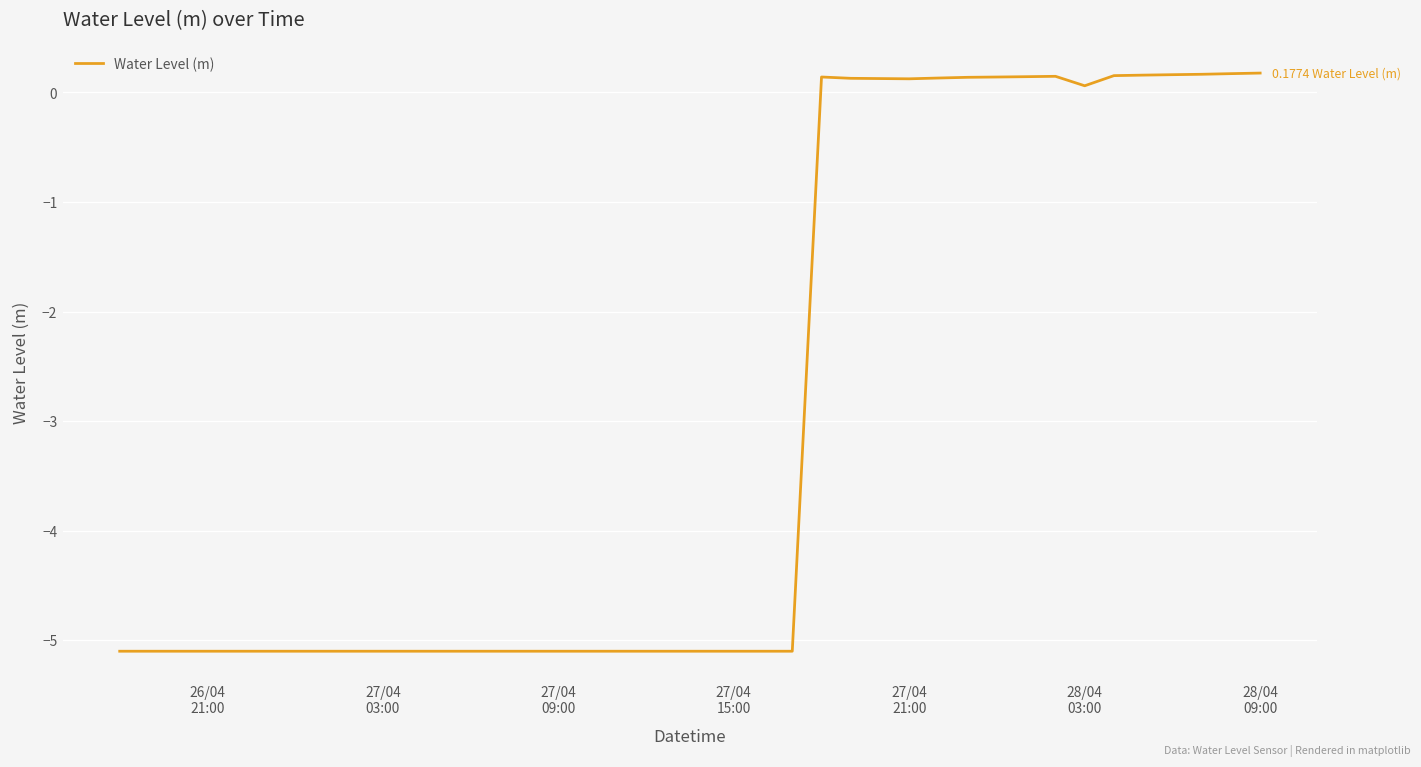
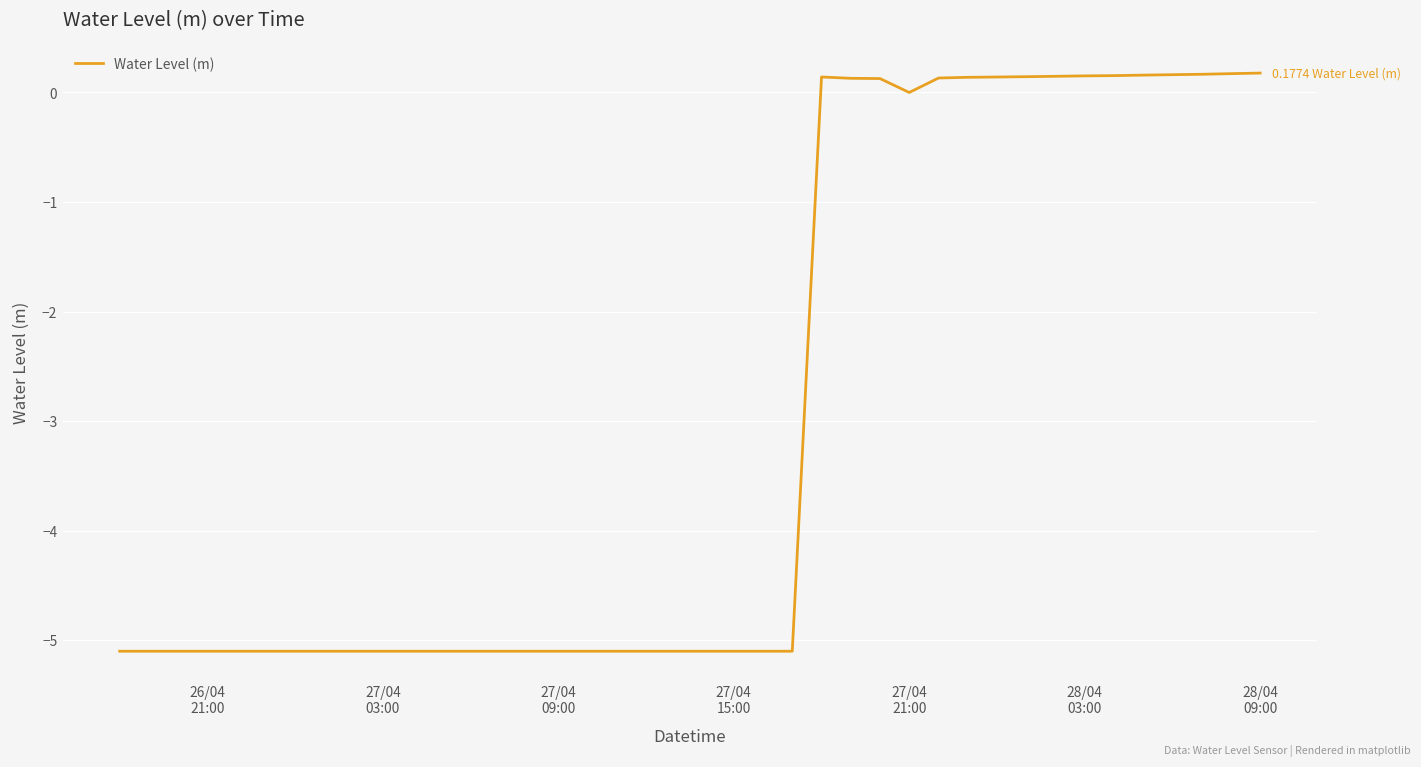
27/04 21:00: 0.1 -> 0.0
28/04 03:00: 0.1 -> 0.2
